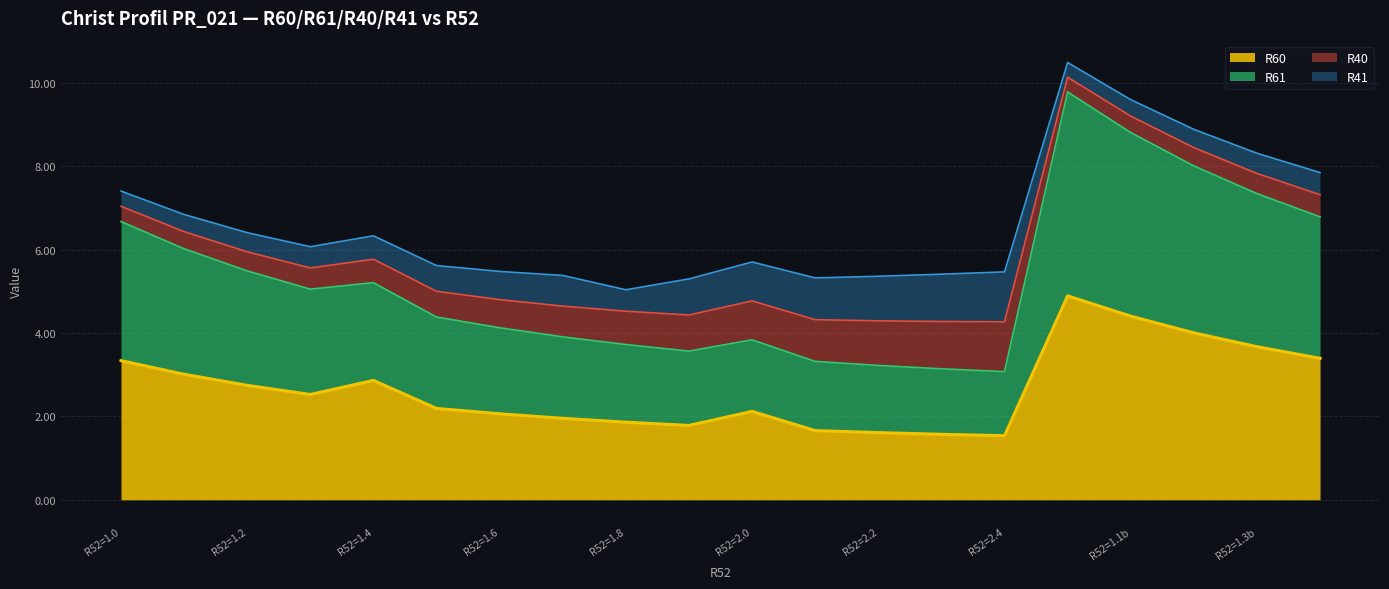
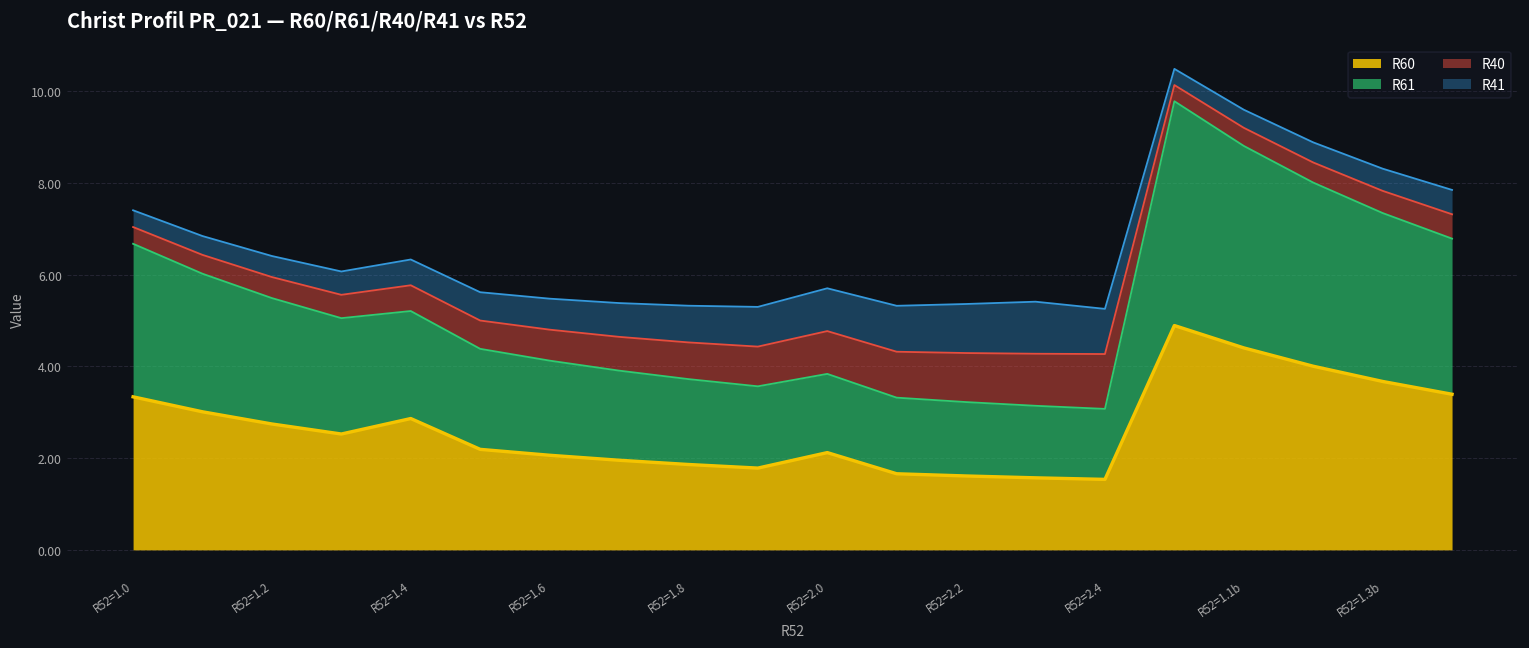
R41, R52=1.8: 0.5 -> 0.8
R41, R52=2.4: 1.2 -> 1.0
